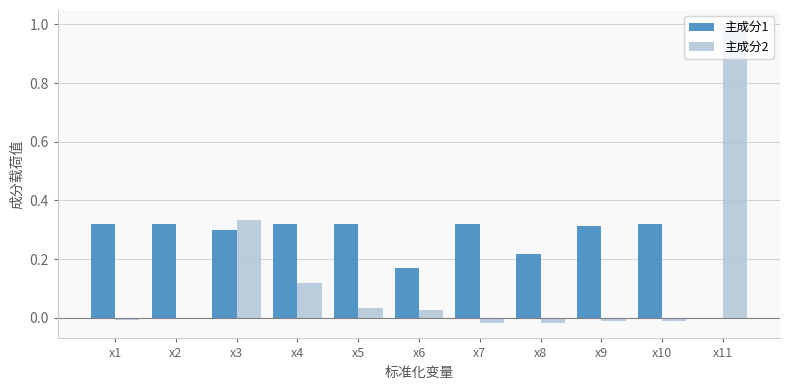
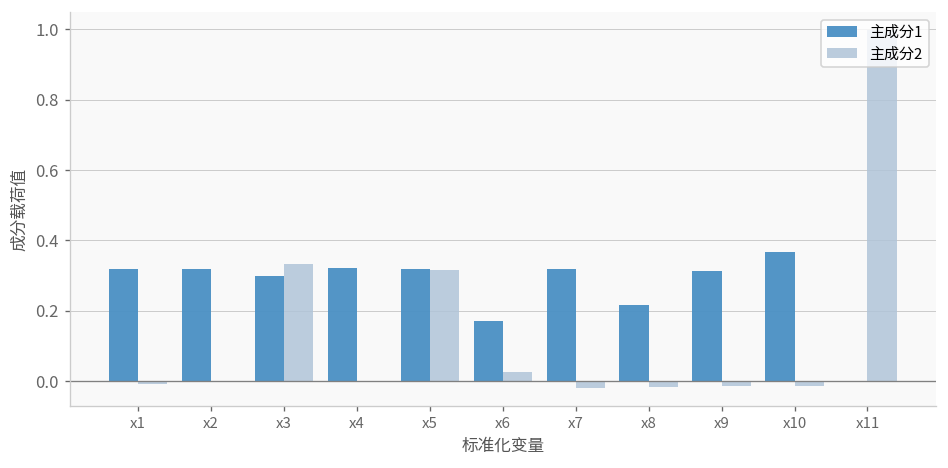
主成分2, x4: 0.12 -> 0.00
主成分2, x5: 0.03 -> 0.32
主成分1, x10: 0.32 -> 0.37
